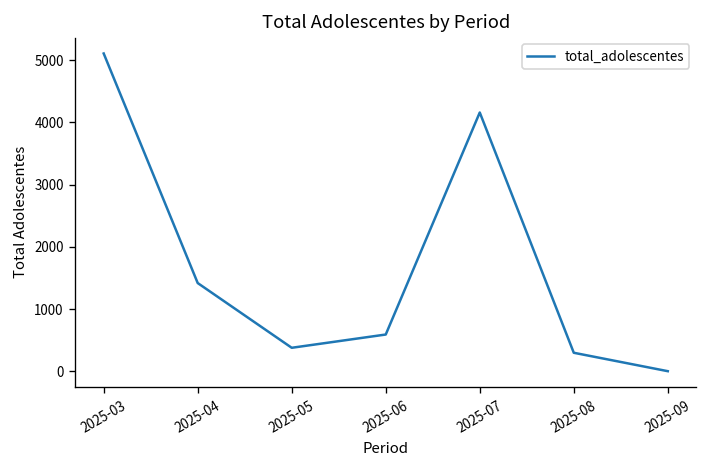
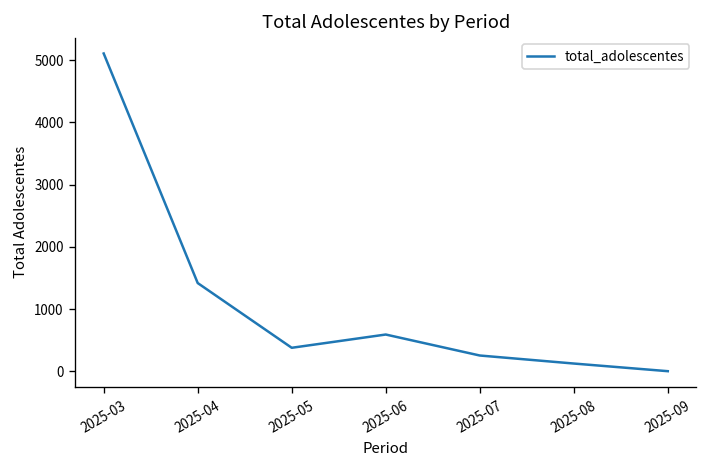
2025-07: 4200 -> 300
2025-08: 300 -> 100
